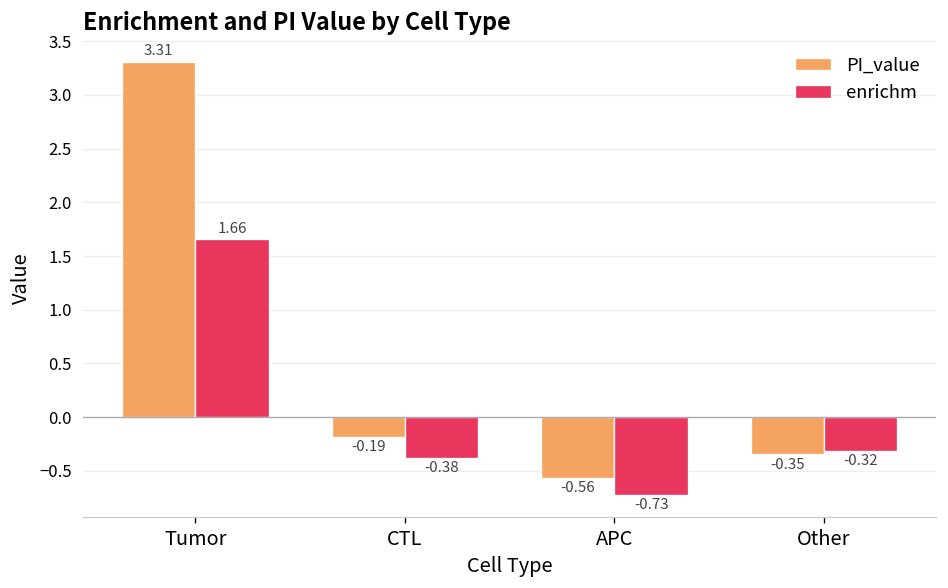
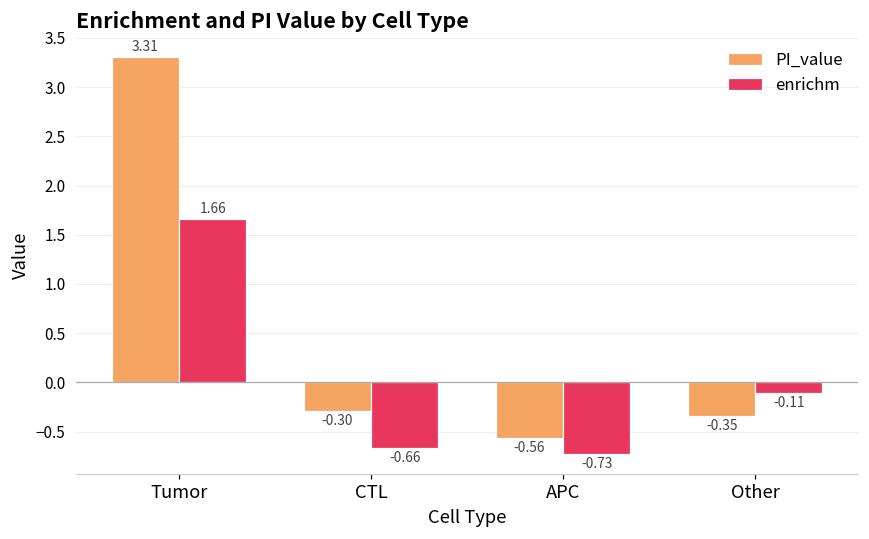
PI_value, CTL: -0.19 -> -0.30
enrichm, CTL: -0.38 -> -0.66
enrichm, Other: -0.32 -> -0.11
